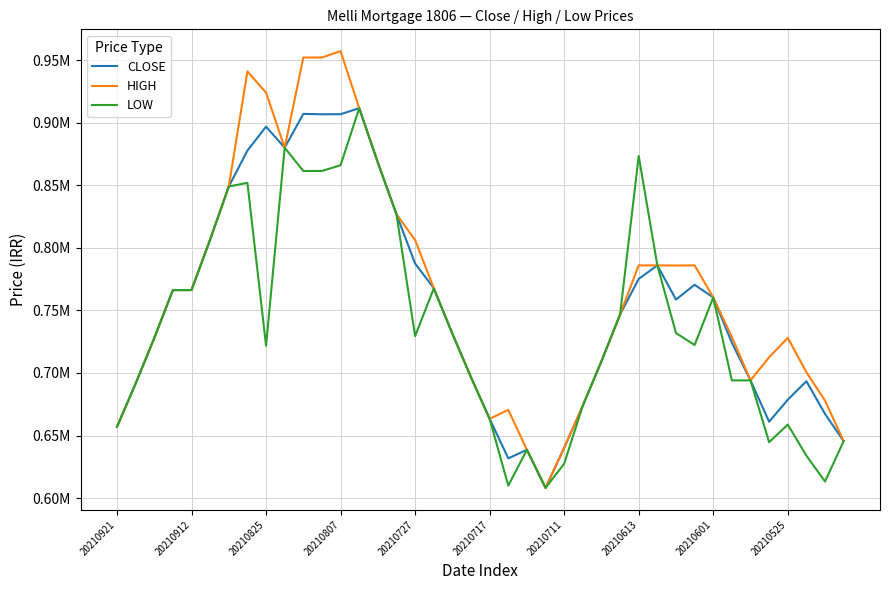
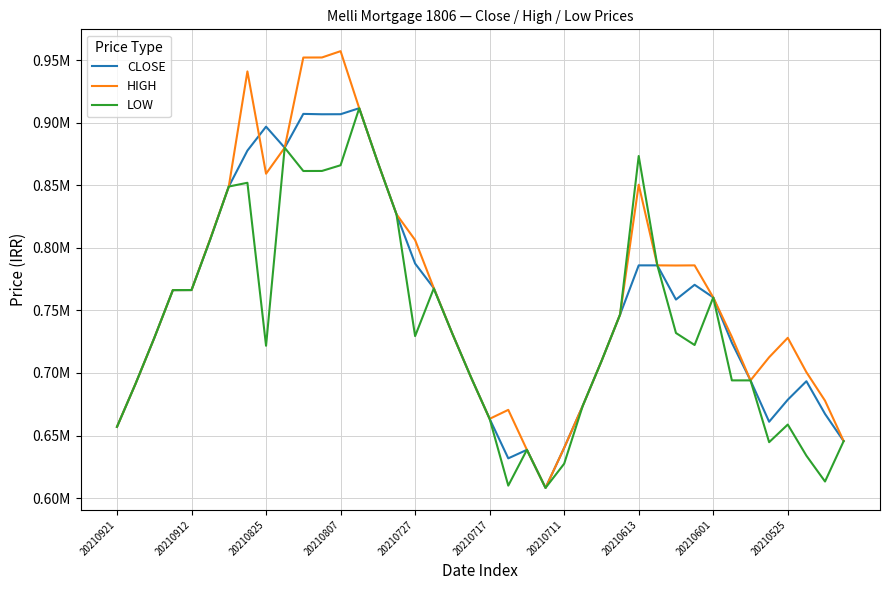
HIGH, 20210825: 924000 -> 859000
CLOSE, 20210613: 775000 -> 786000
HIGH, 20210613: 786000 -> 850000
